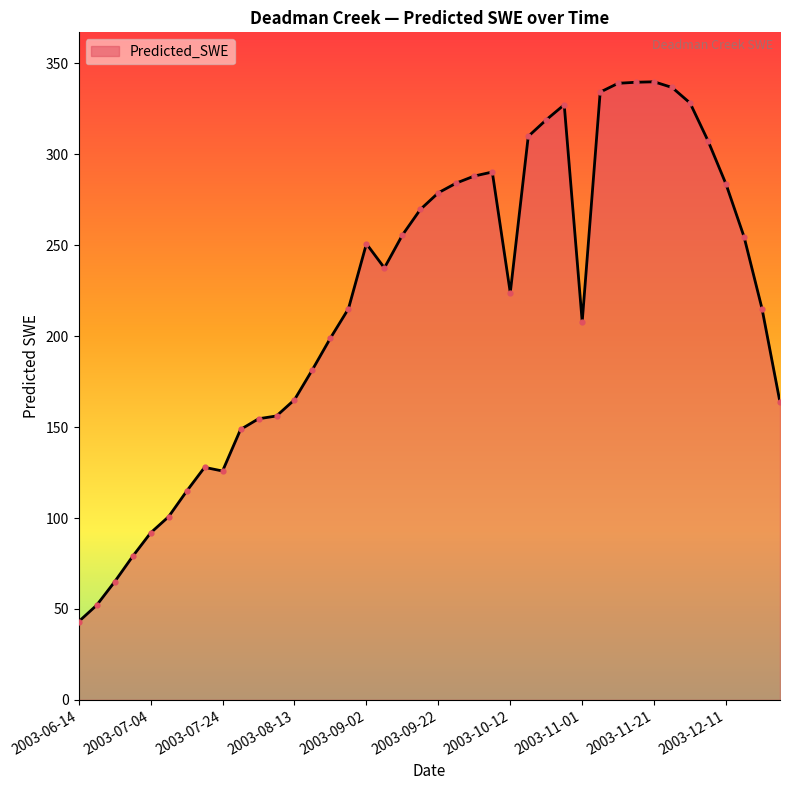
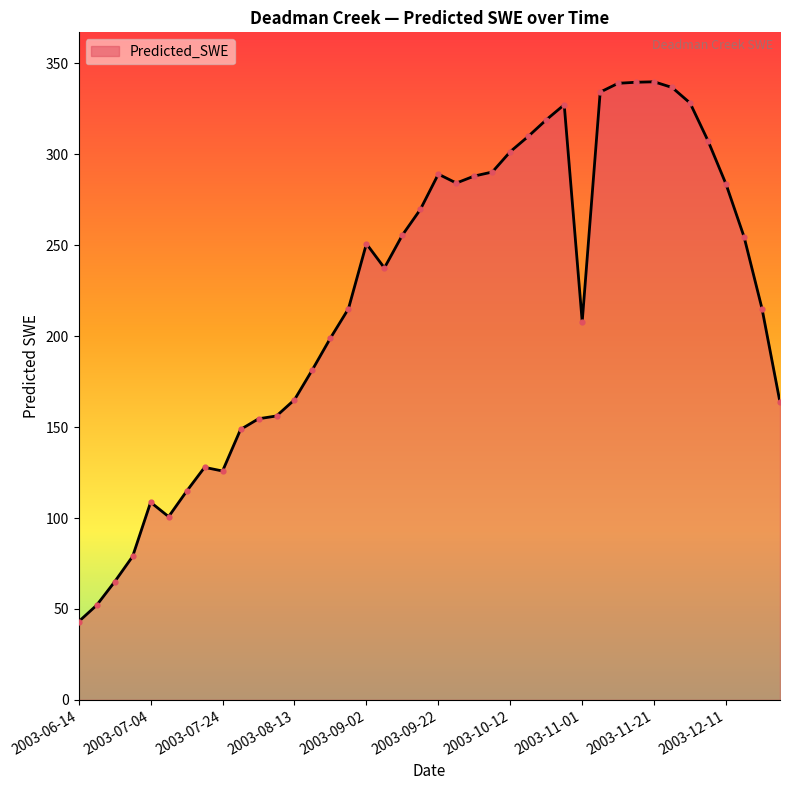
2003-07-04: 92 -> 109
2003-09-22: 279 -> 289
2003-10-12: 224 -> 301
